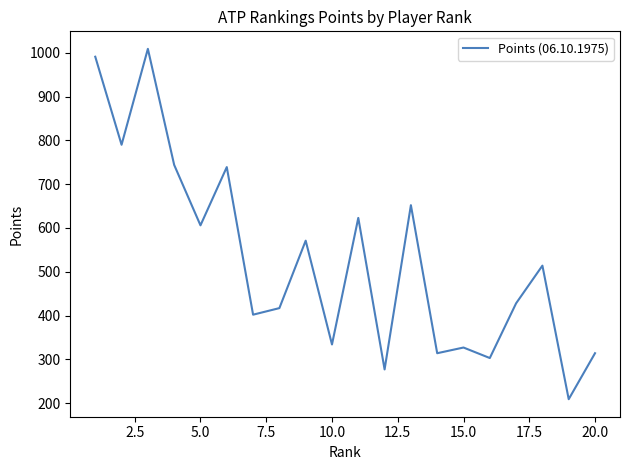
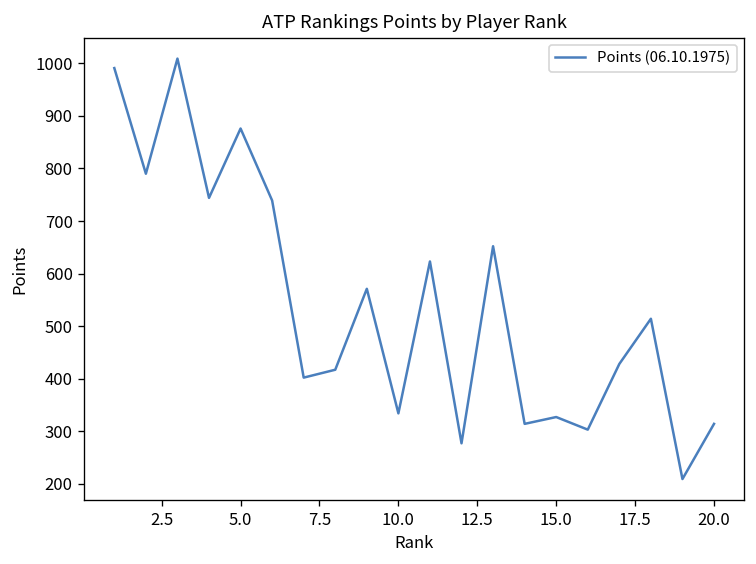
5.0: 610 -> 880
